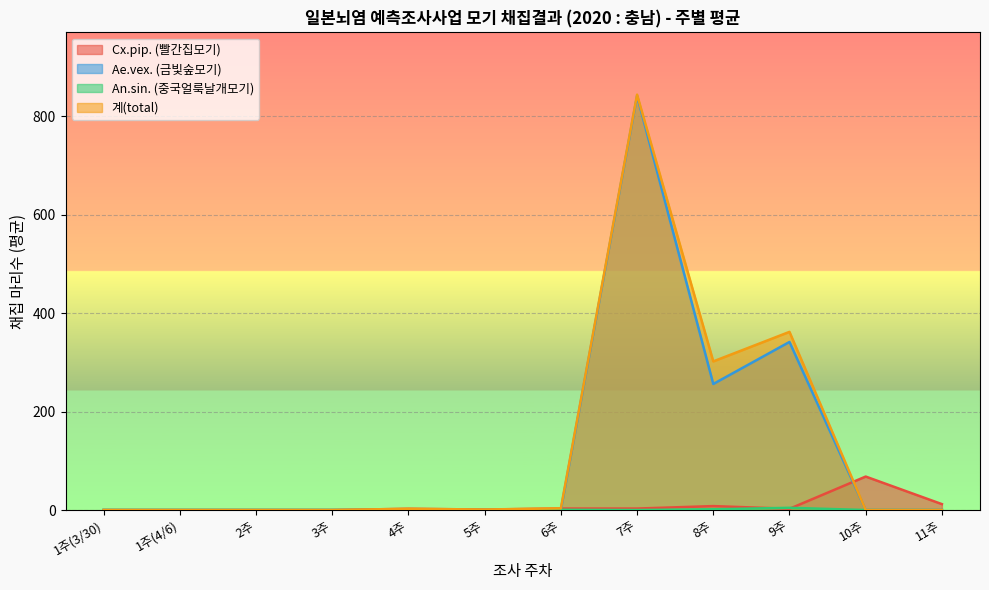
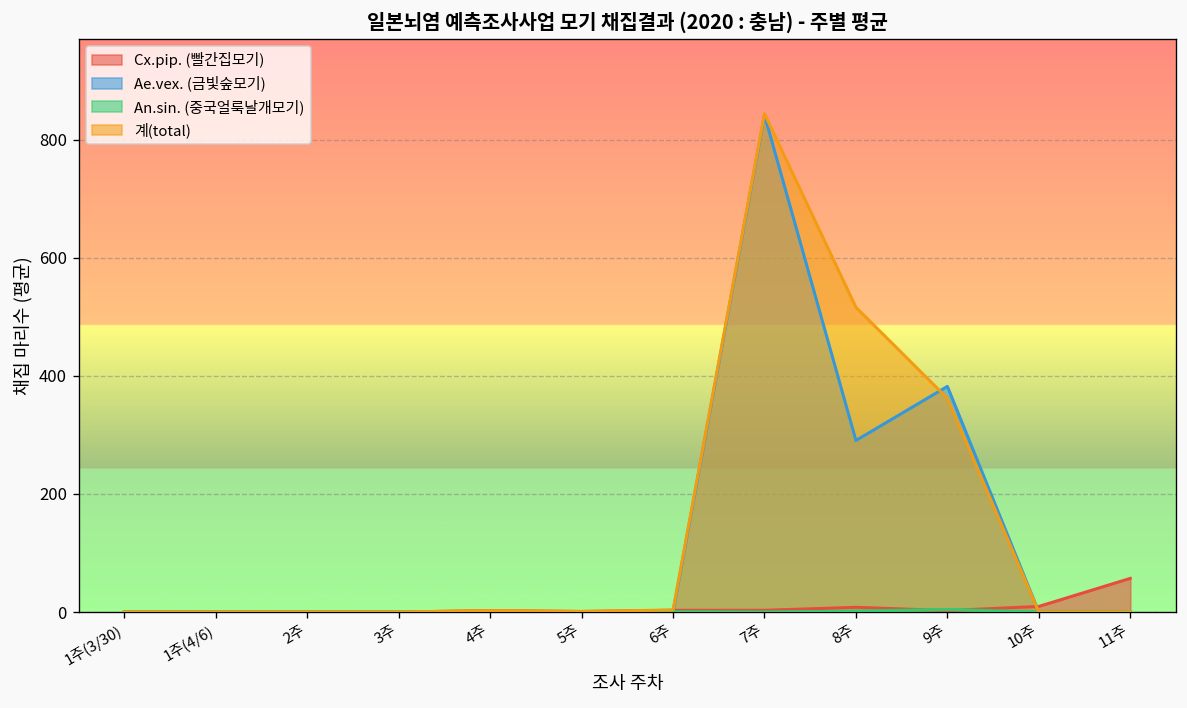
Ae.vex. (금빛숲모기), 8주: 260 -> 290
계(total), 8주: 300 -> 520
Ae.vex. (금빛숲모기), 9주: 340 -> 380
Cx.pip. (빨간집모기), 10주: 70 -> 10
Cx.pip. (빨간집모기), 11주: 10 -> 60
